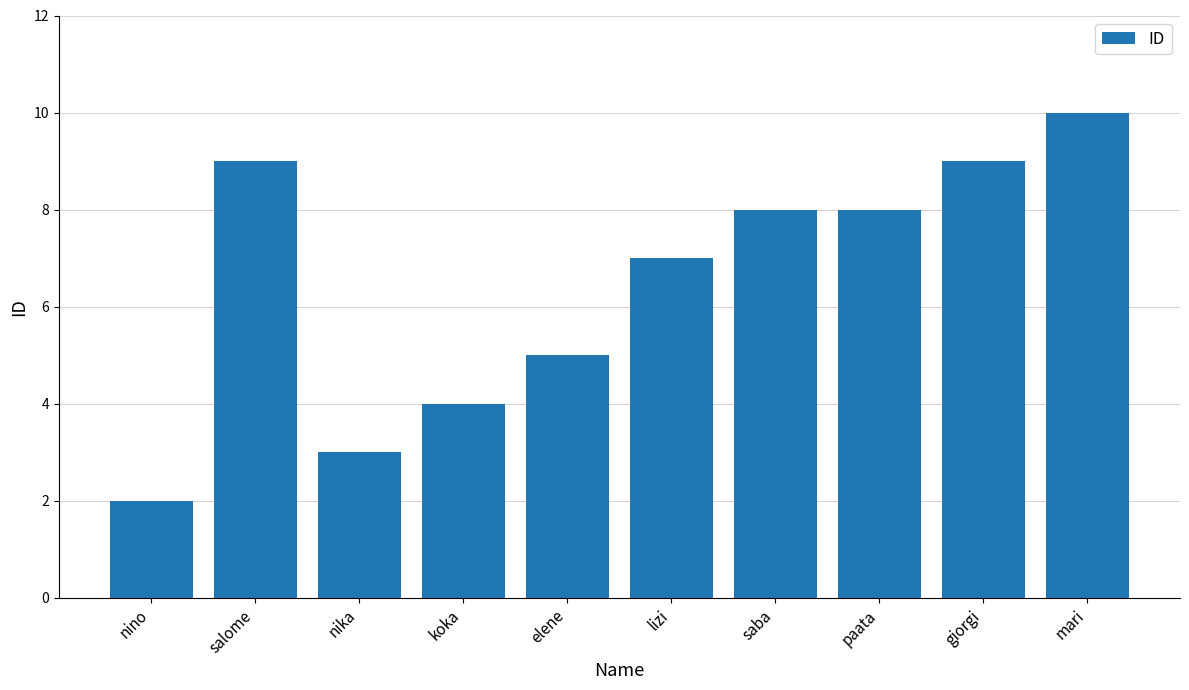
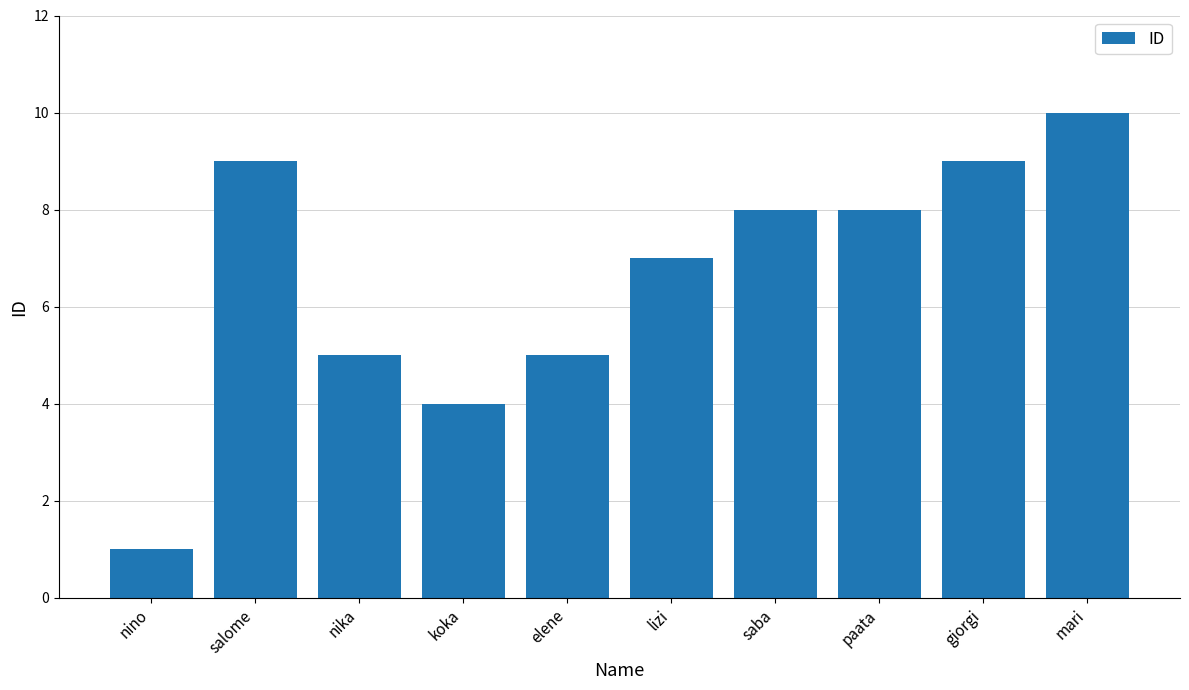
nino: 2 -> 1
nika: 3 -> 5
